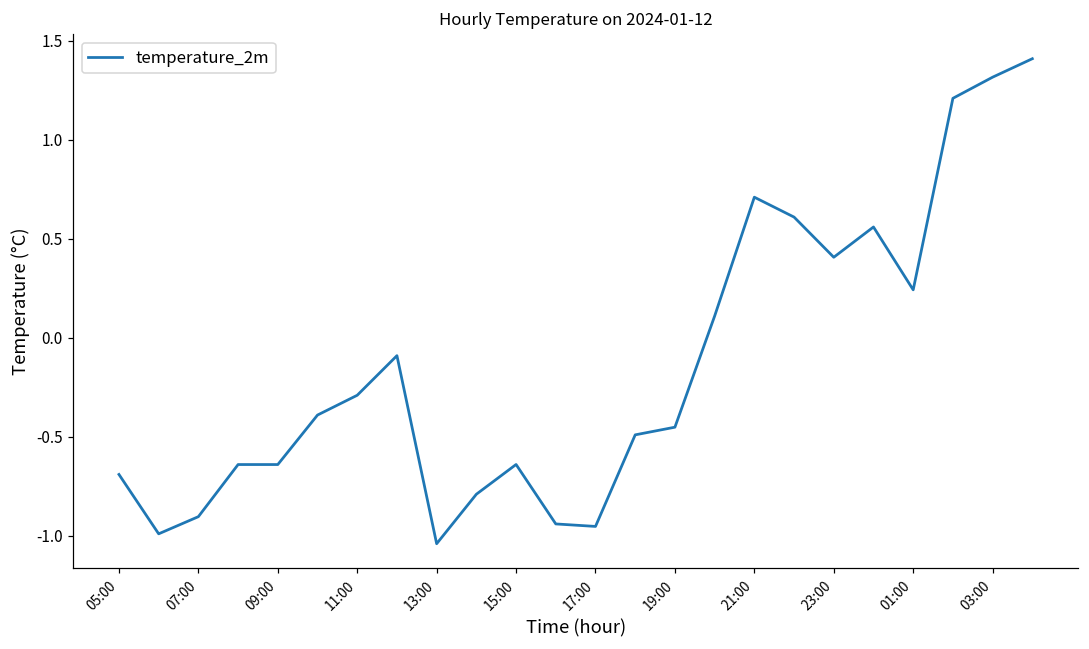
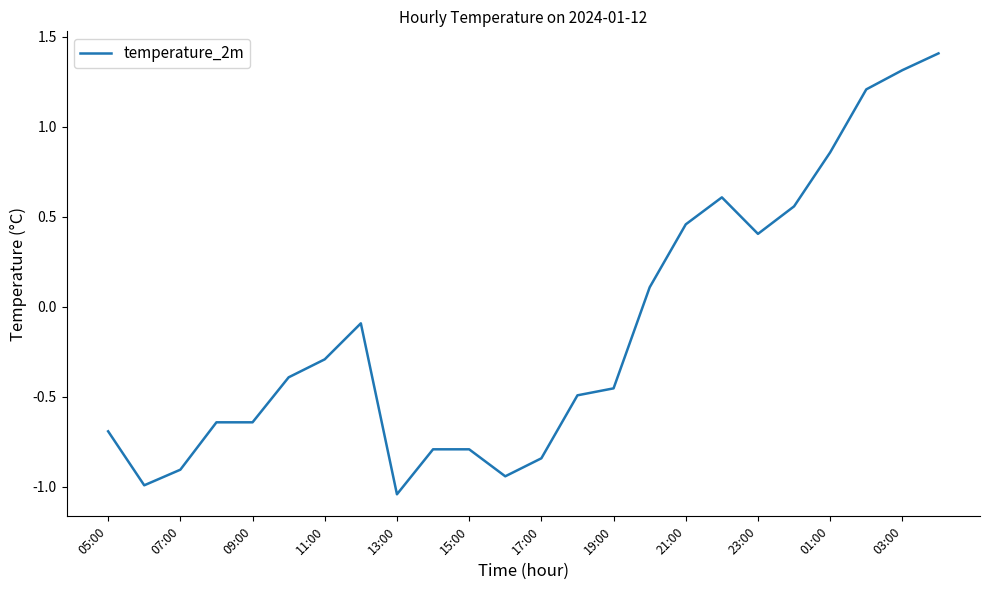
15:00: -0.64 -> -0.79
17:00: -0.95 -> -0.84
21:00: 0.71 -> 0.46
01:00: 0.24 -> 0.86
